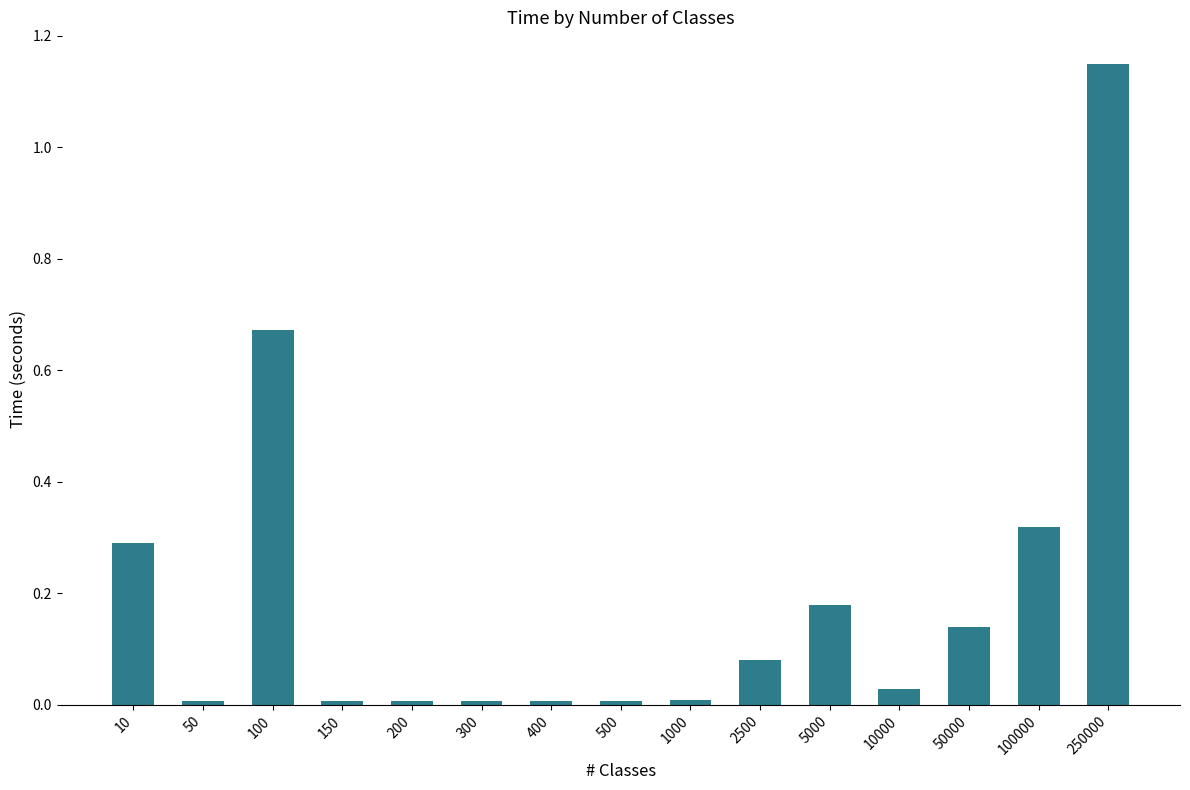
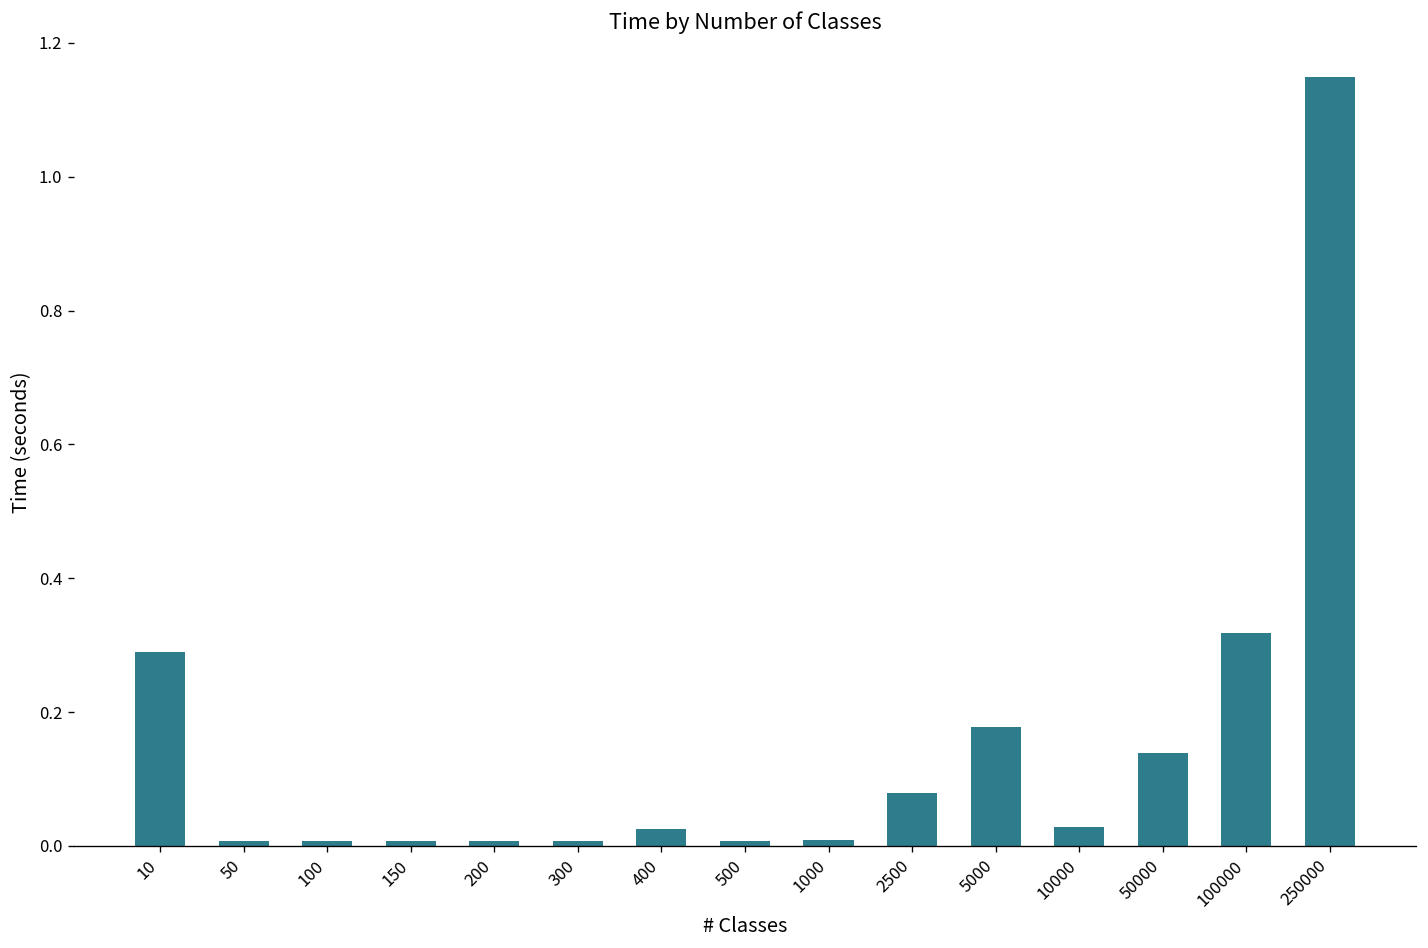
100: 0.67 -> 0.01
400: 0.01 -> 0.02
